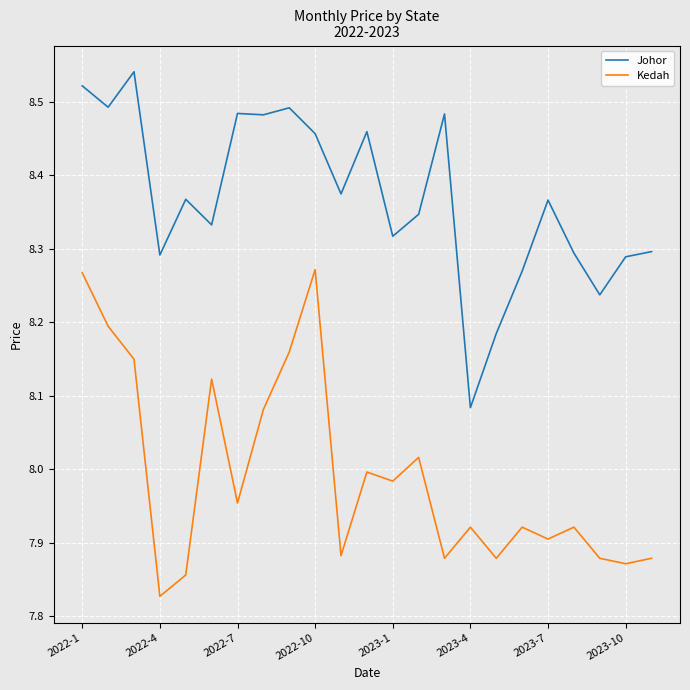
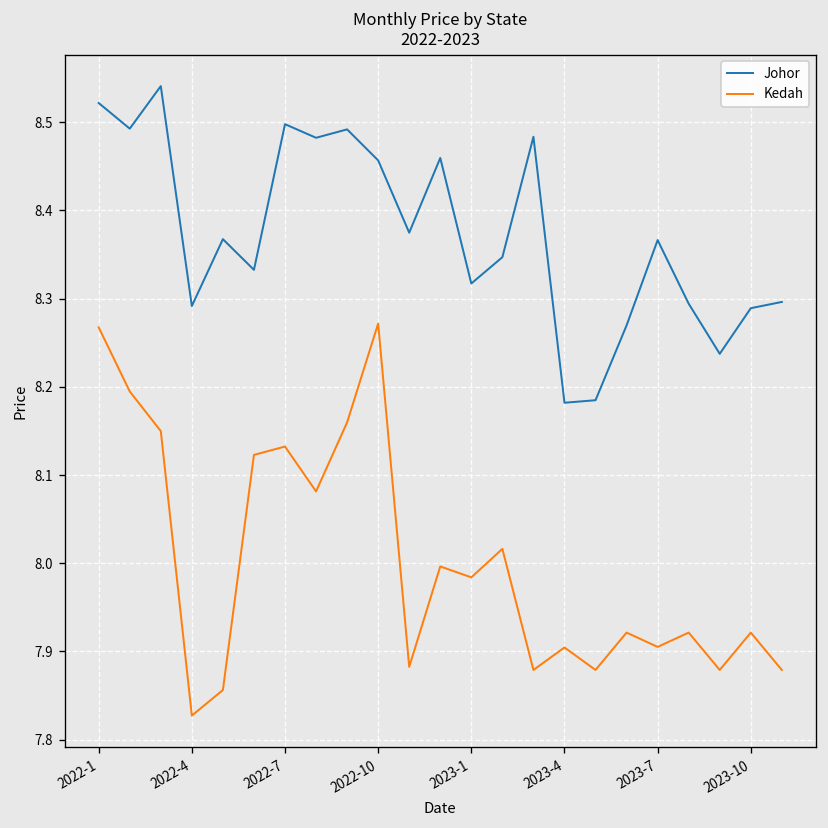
Johor, 2022-7: 8.48 -> 8.50
Kedah, 2022-7: 7.95 -> 8.13
Johor, 2023-4: 8.08 -> 8.18
Kedah, 2023-4: 7.92 -> 7.90
Kedah, 2023-10: 7.87 -> 7.92
